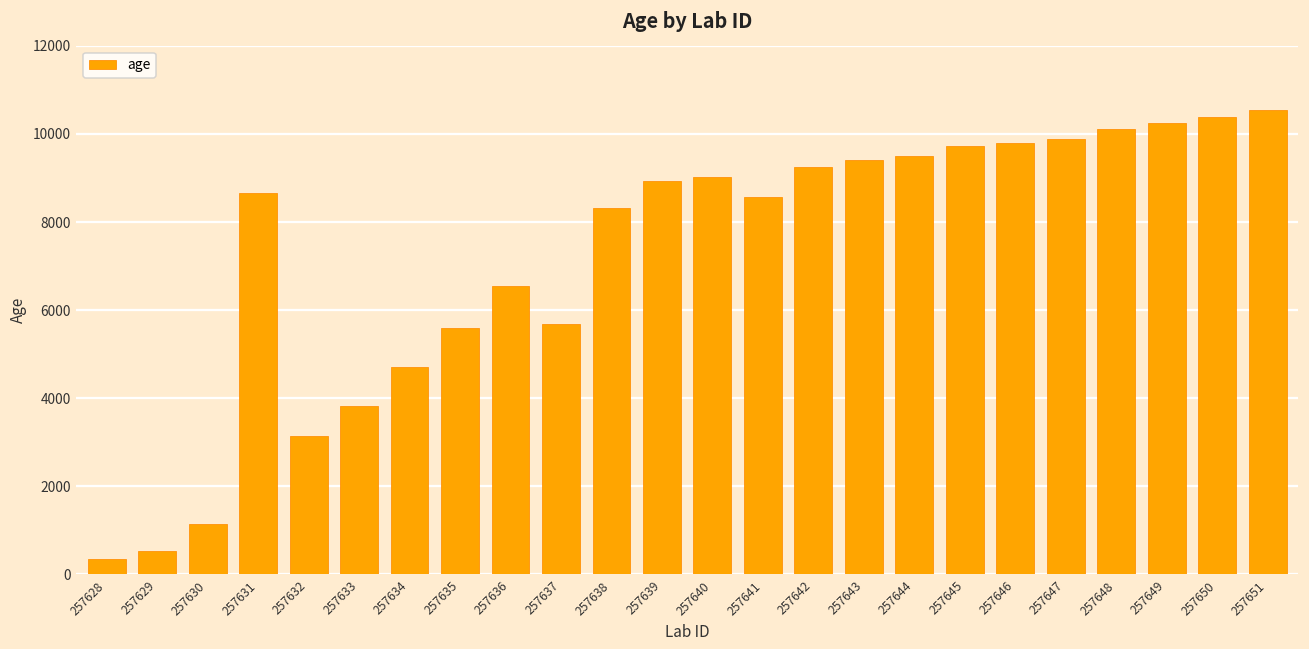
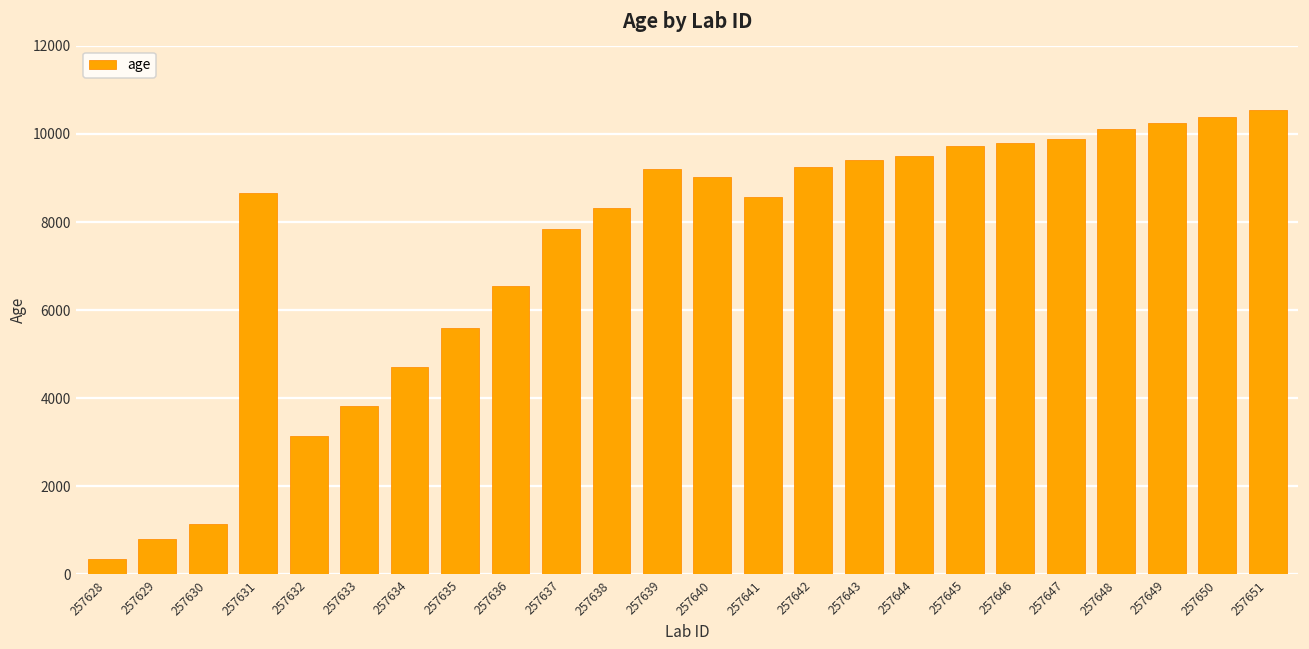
257629: 500 -> 800
257637: 5700 -> 7800
257639: 8900 -> 9200
